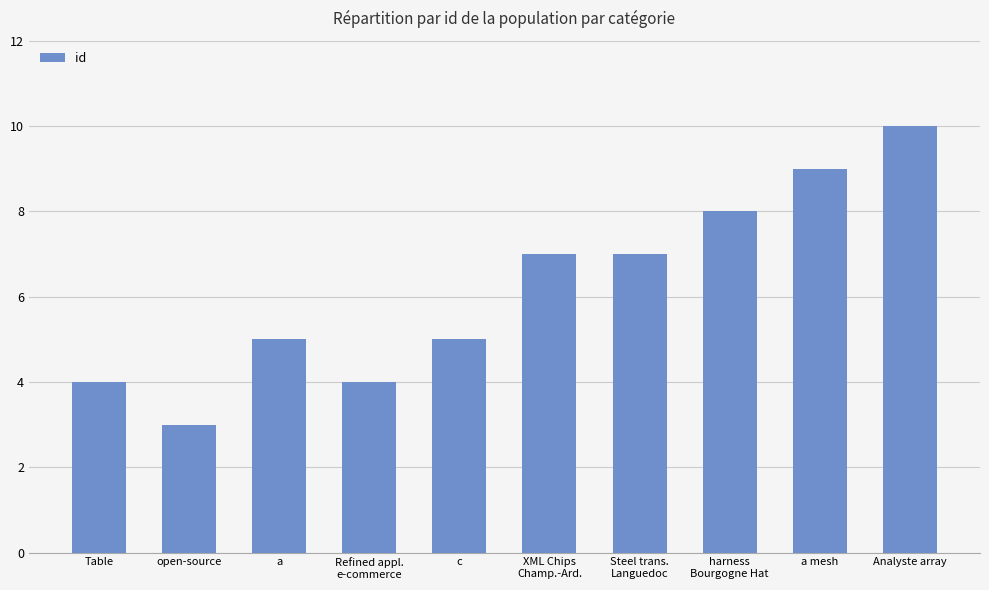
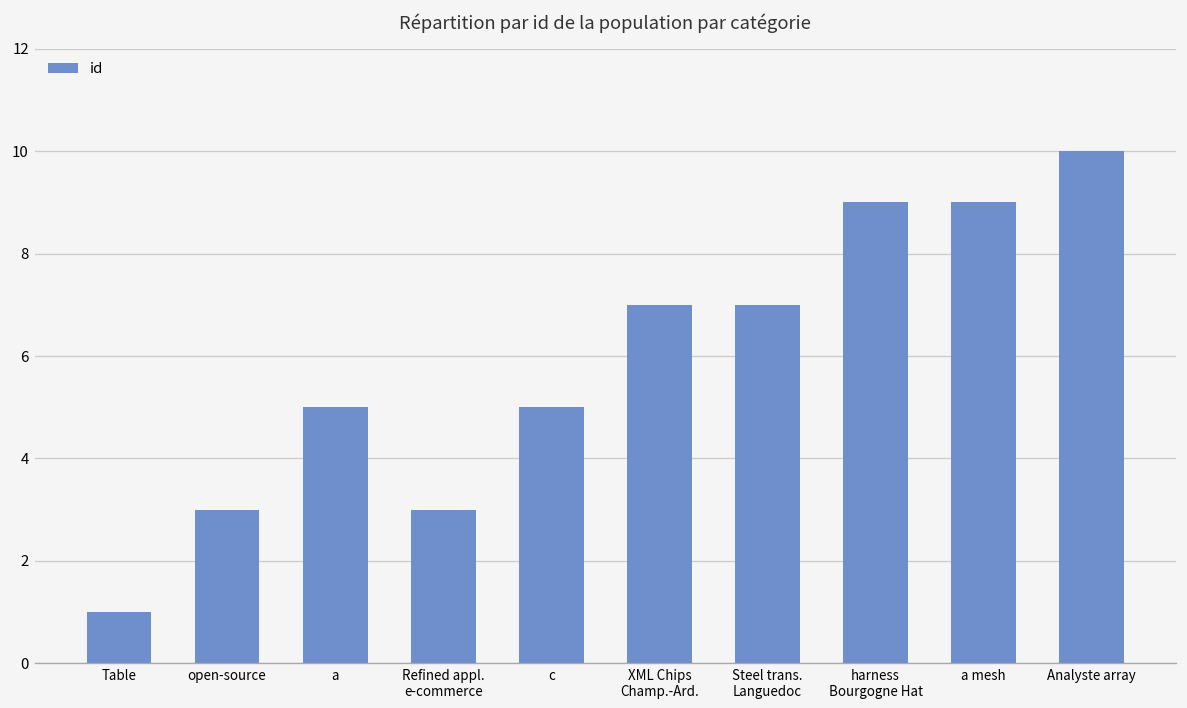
Table: 4 -> 1
Refined appl. e-commerce: 4 -> 3
harness Bourgogne Hat: 8 -> 9
